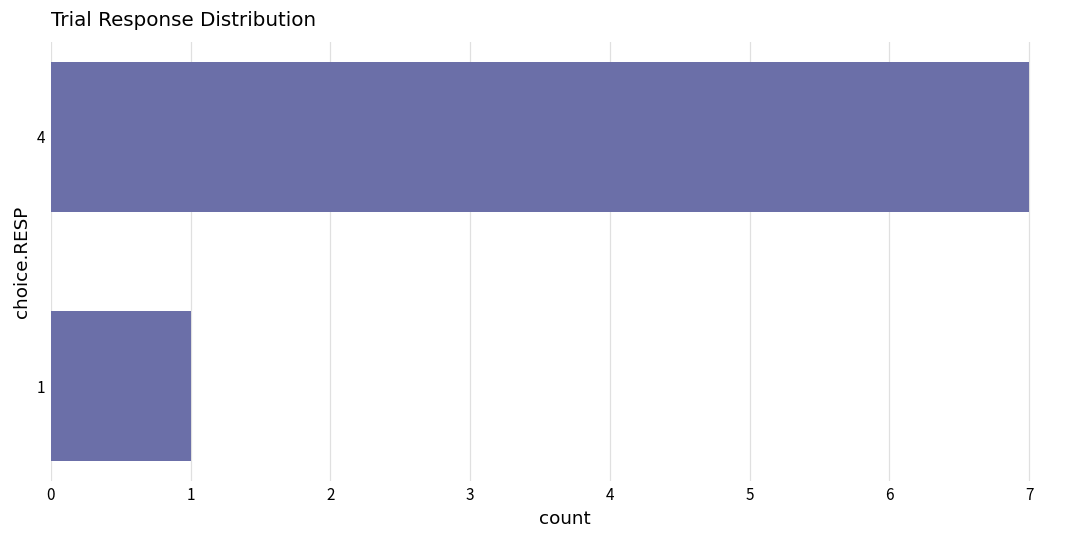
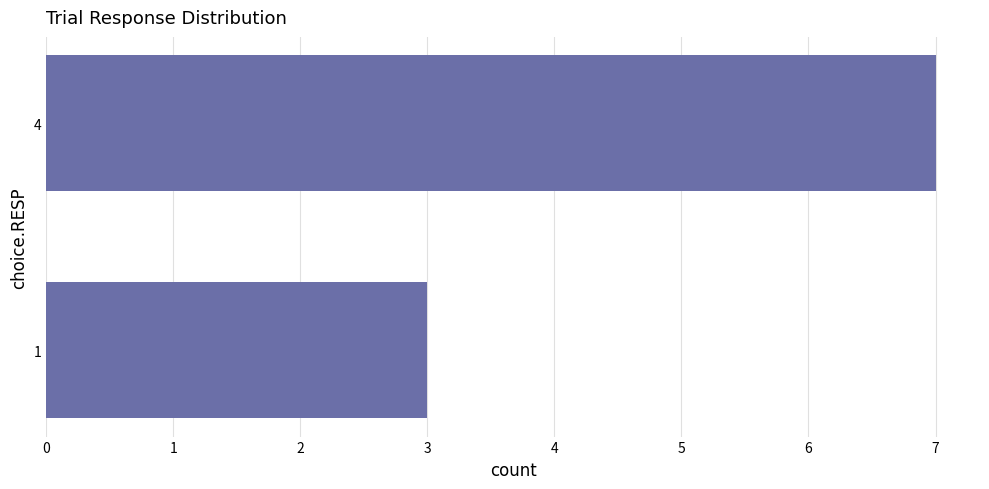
1: 1 -> 3
